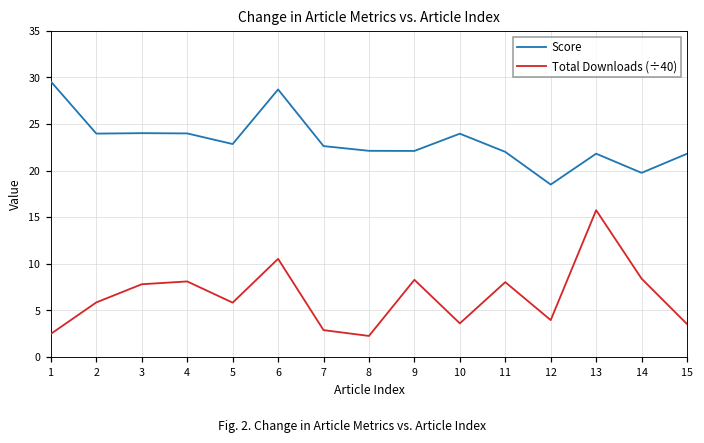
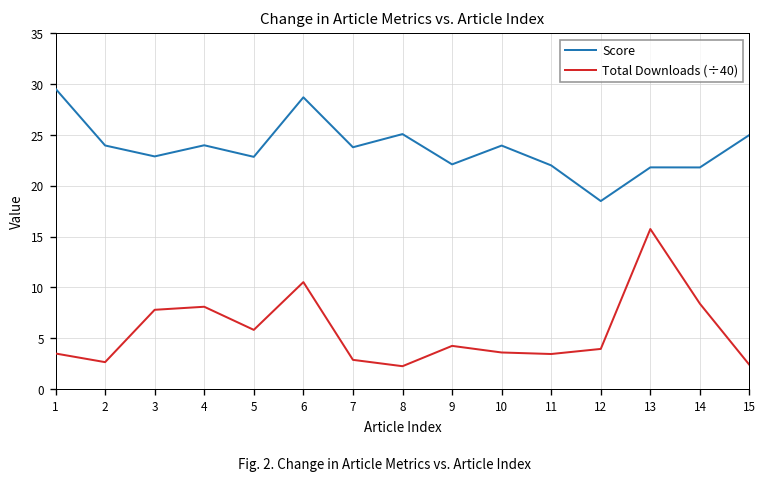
Total Downloads (÷40), 1: 2 -> 4
Total Downloads (÷40), 2: 6 -> 3
Score, 3: 24 -> 23
Score, 7: 23 -> 24
Score, 8: 22 -> 25
Total Downloads (÷40), 9: 8 -> 4
Total Downloads (÷40), 11: 8 -> 3
Score, 14: 20 -> 22
Score, 15: 22 -> 25
Total Downloads (÷40), 15: 4 -> 2
